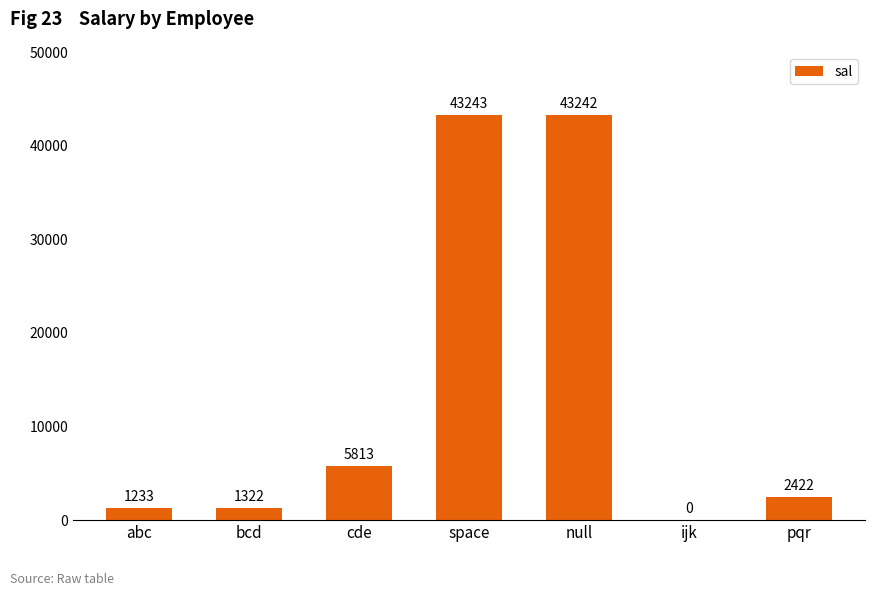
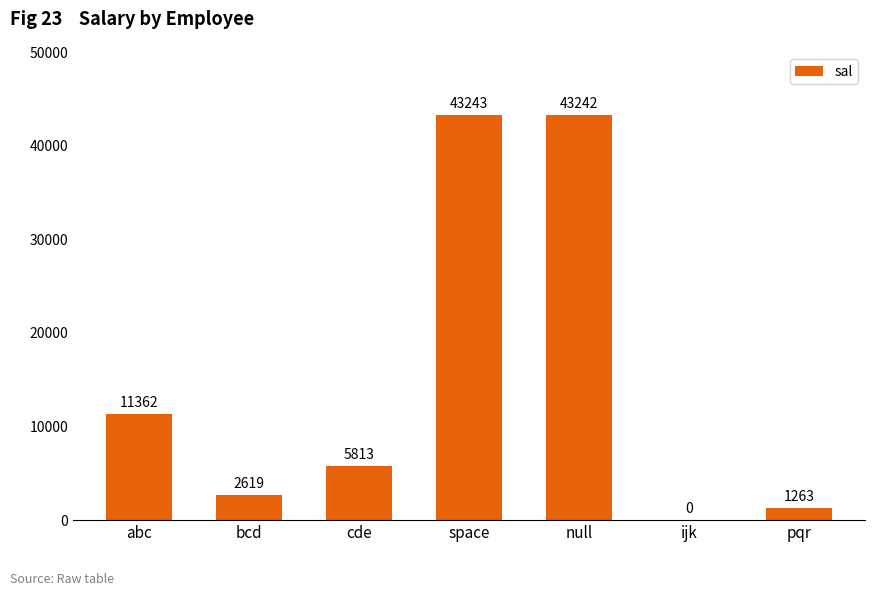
abc: 1233 -> 11362
bcd: 1322 -> 2619
pqr: 2422 -> 1263
